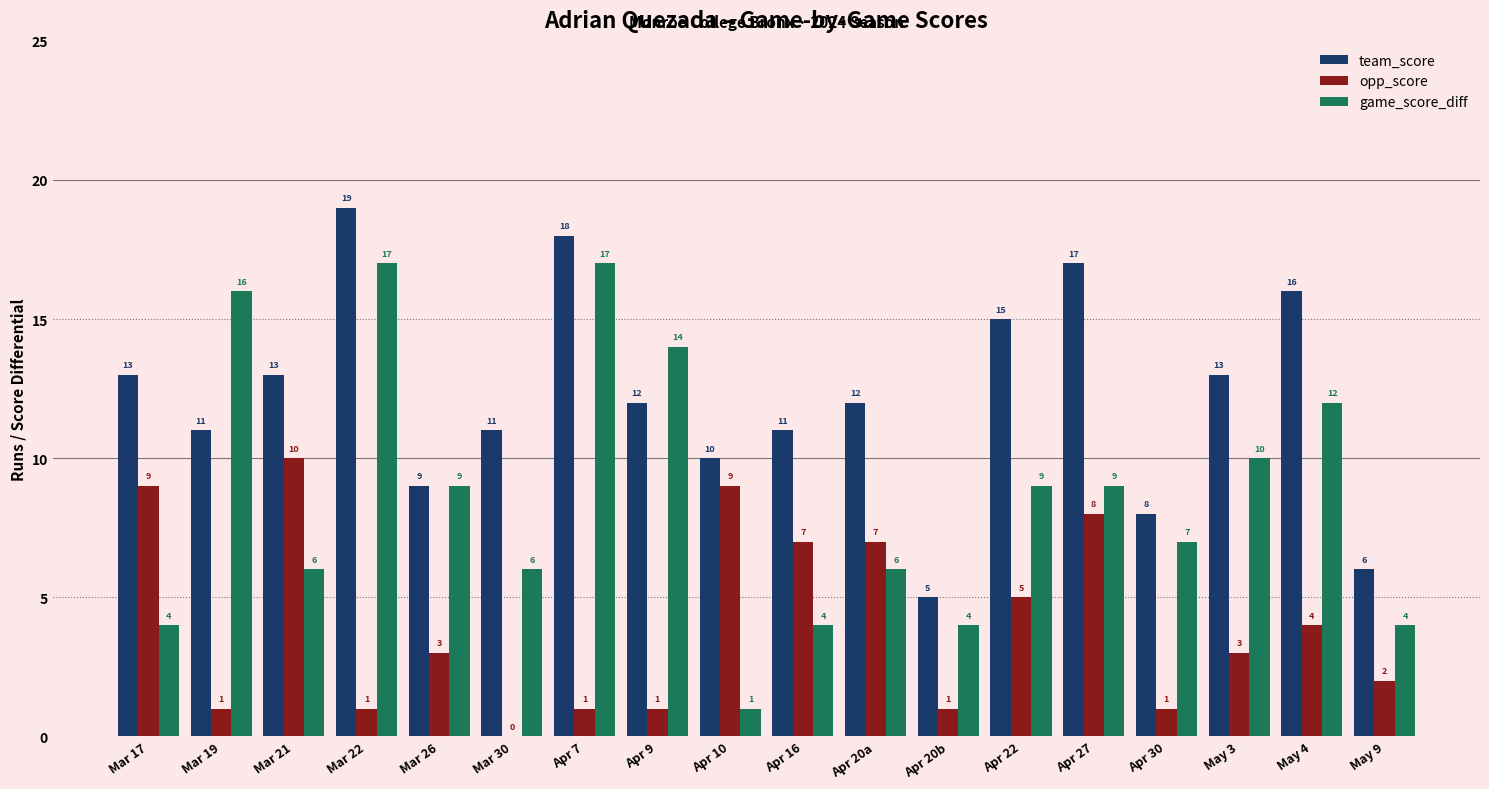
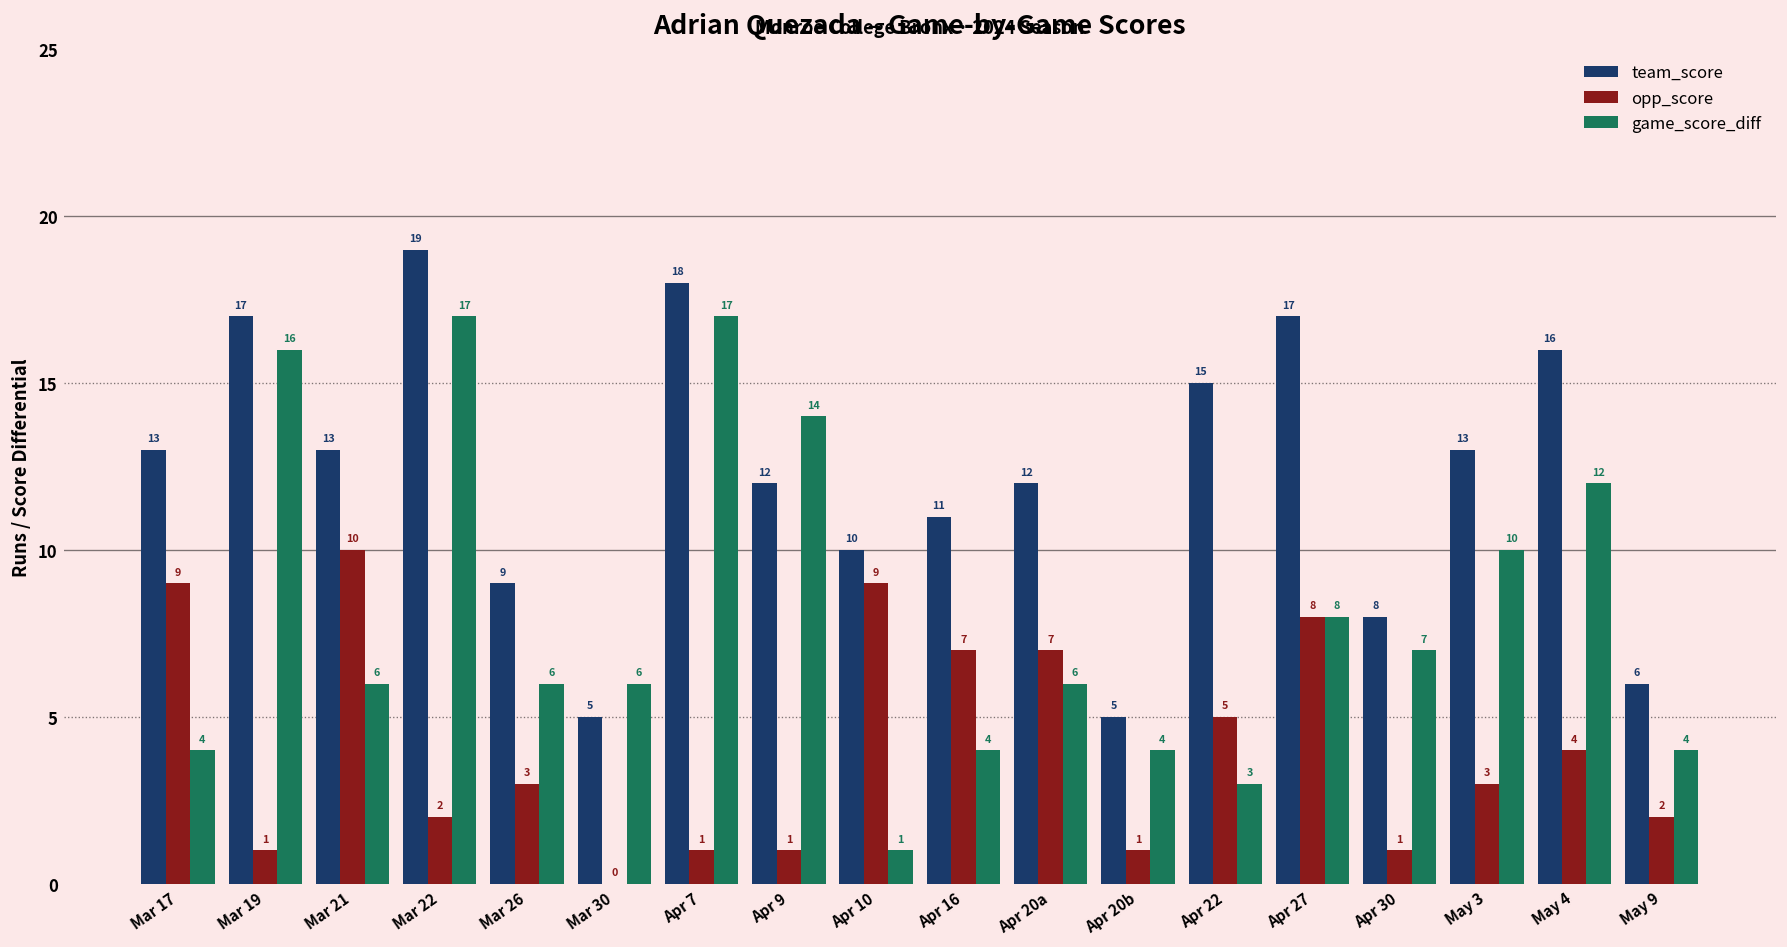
team_score, Mar 19: 11 -> 17
opp_score, Mar 22: 1 -> 2
game_score_diff, Mar 26: 9 -> 6
team_score, Mar 30: 11 -> 5
game_score_diff, Apr 22: 9 -> 3
game_score_diff, Apr 27: 9 -> 8
